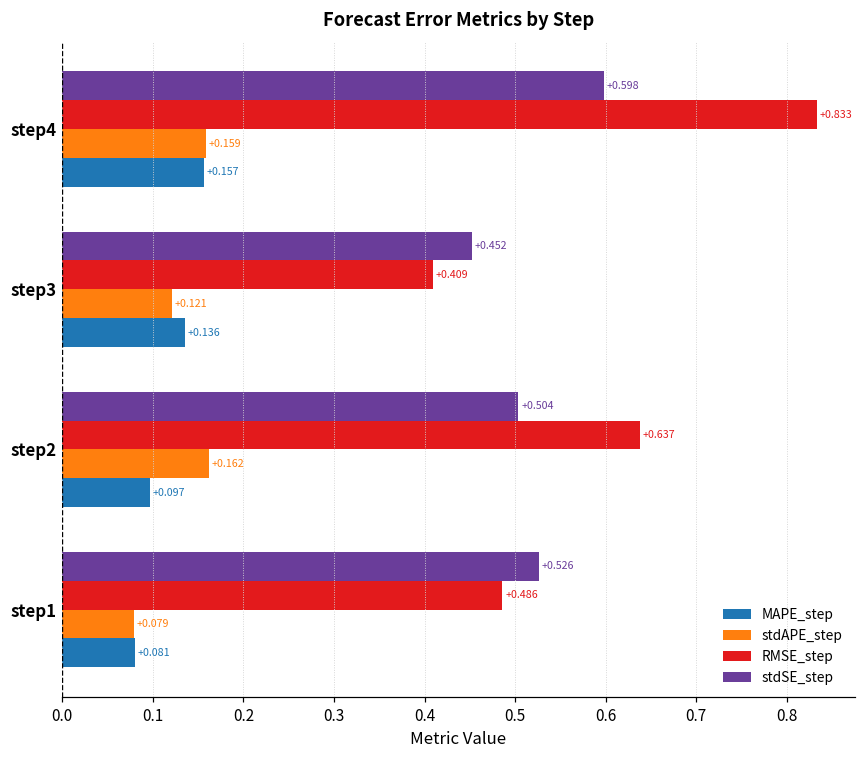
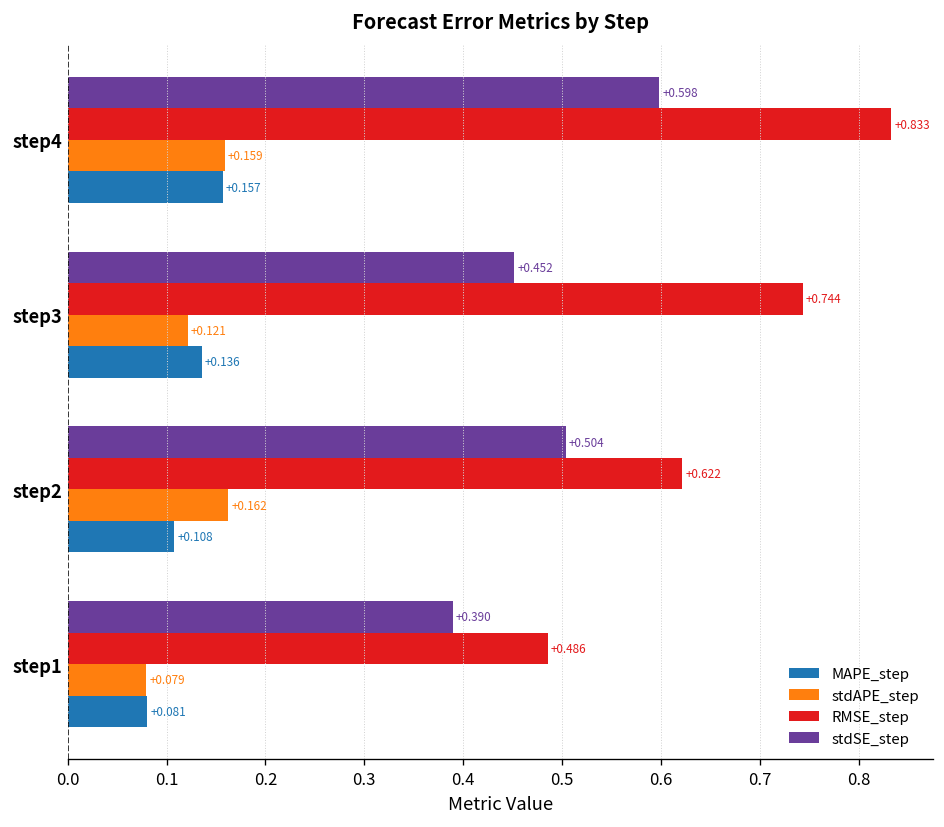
RMSE_step, step3: +0.409 -> +0.744
RMSE_step, step2: +0.637 -> +0.622
MAPE_step, step2: +0.097 -> +0.108
stdSE_step, step1: +0.526 -> +0.390
